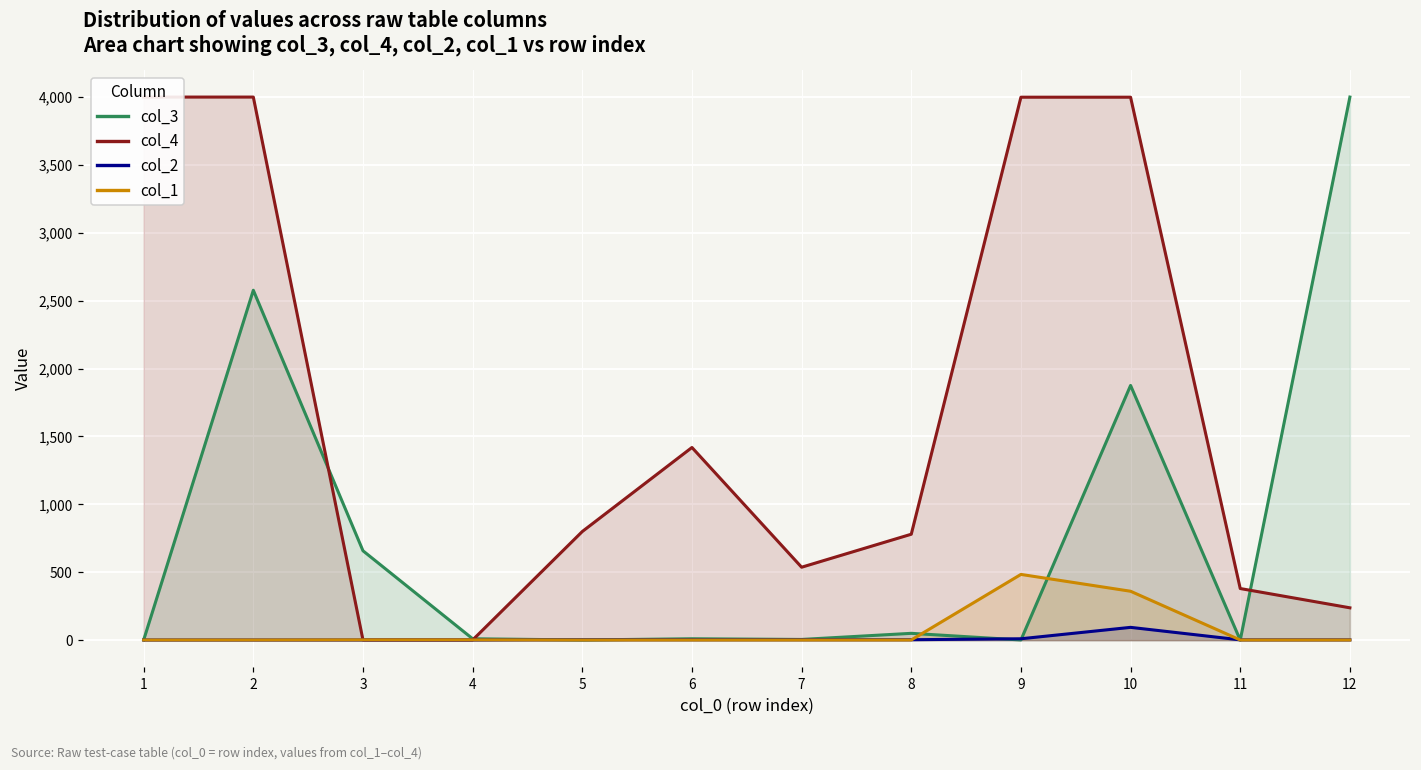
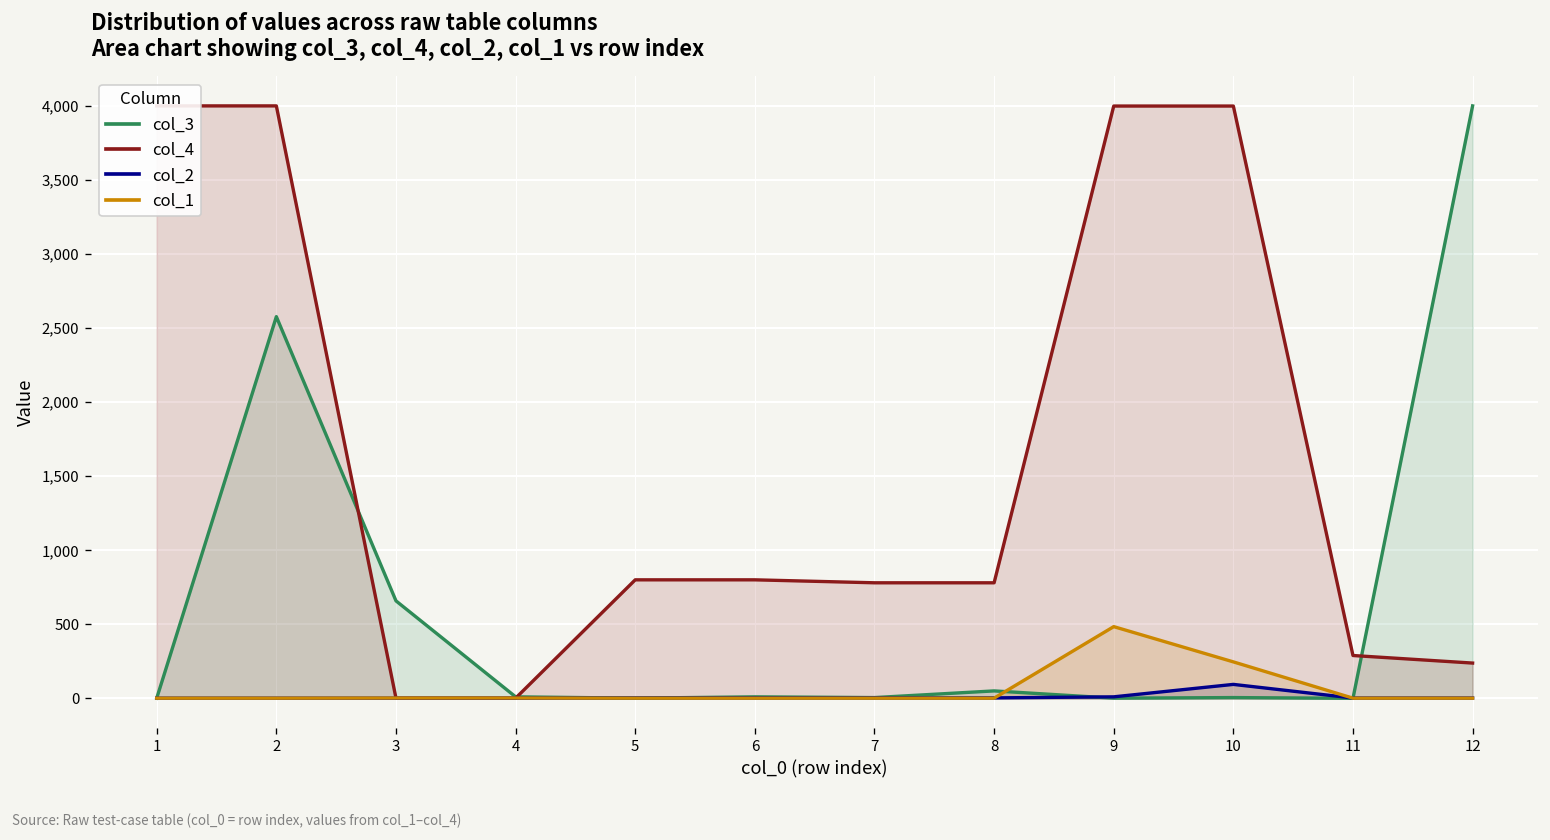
col_4, 6: 1,420 -> 800
col_4, 7: 540 -> 780
col_3, 10: 1,880 -> 10
col_1, 10: 360 -> 250
col_4, 11: 380 -> 290
